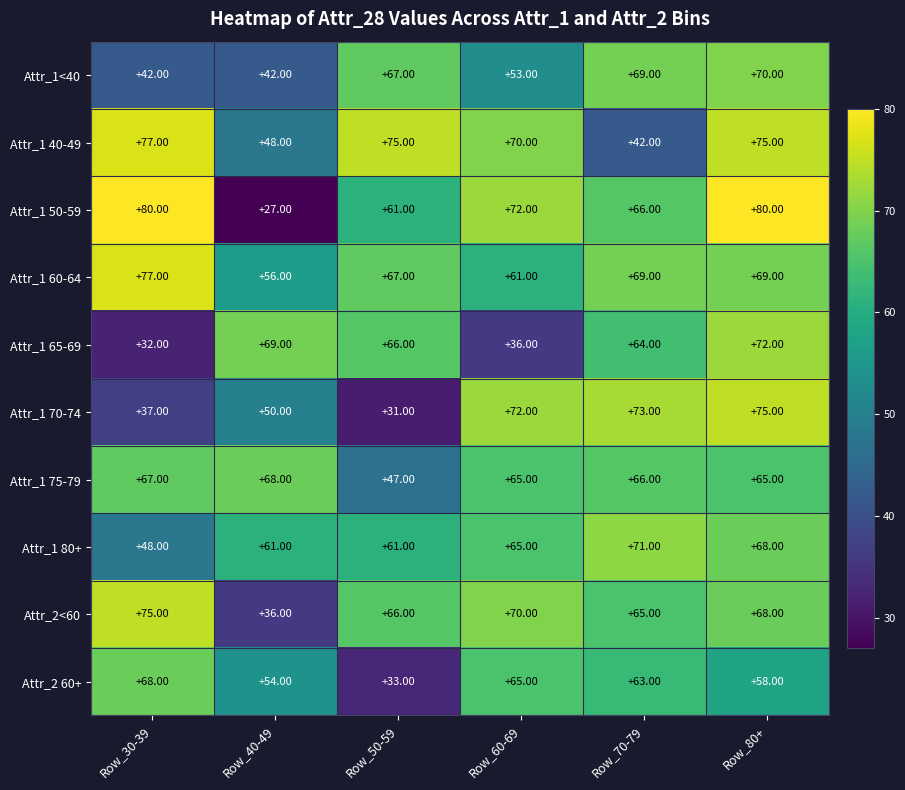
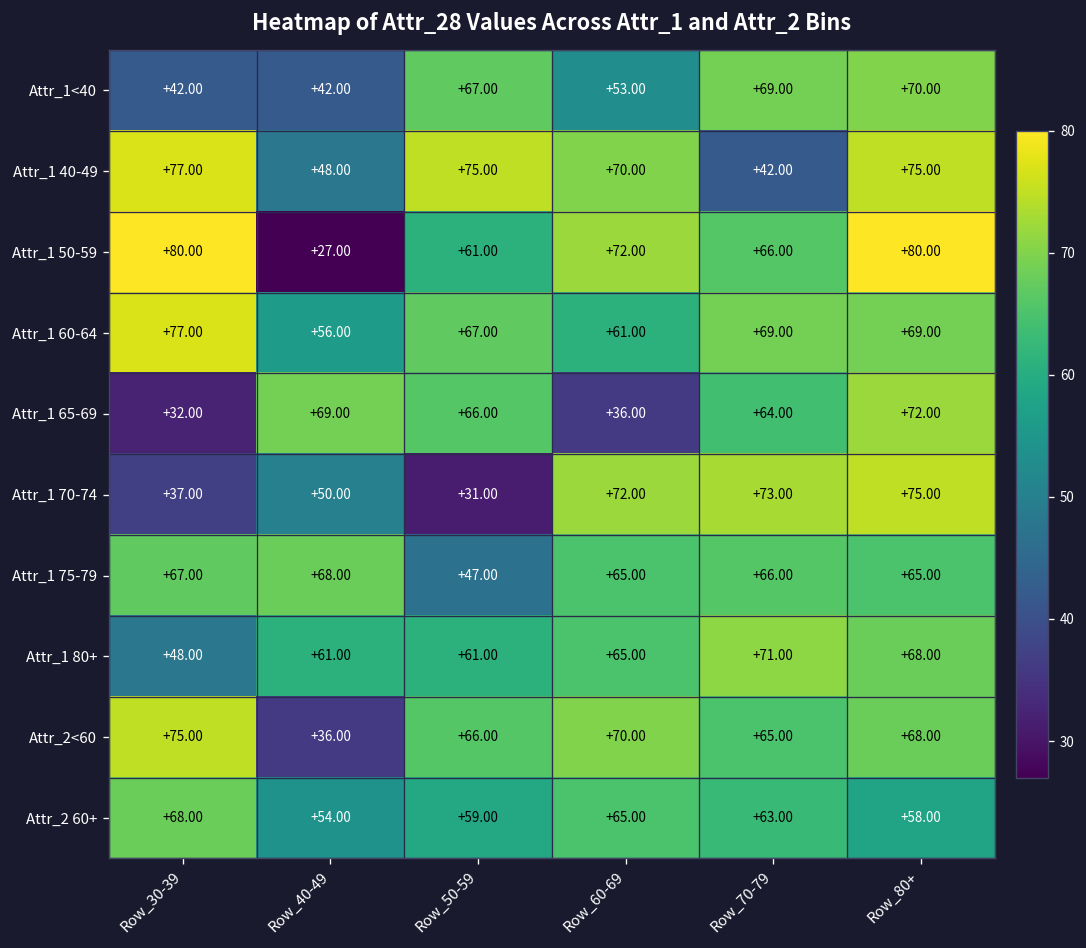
Attr_2 60+, Row_50-59: +33.00 -> +59.00
